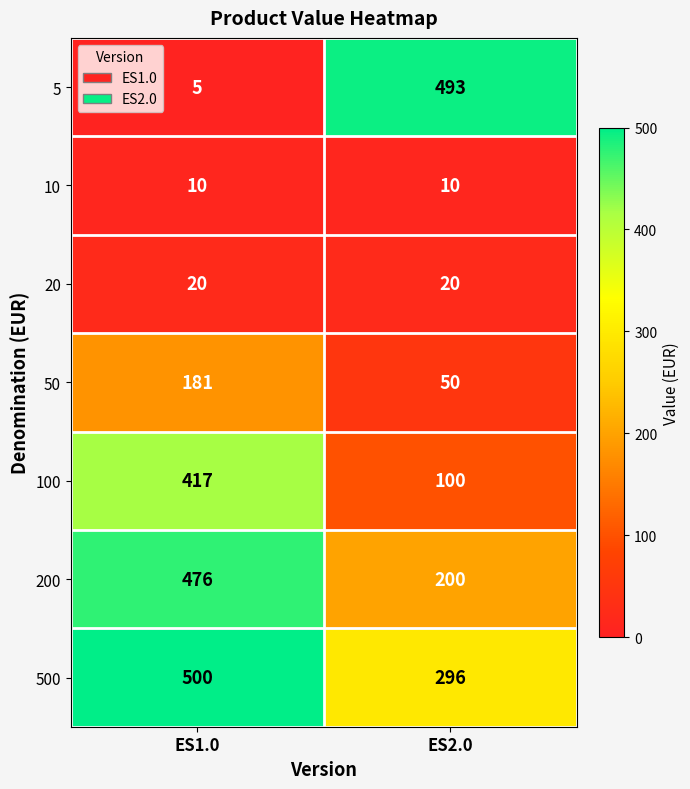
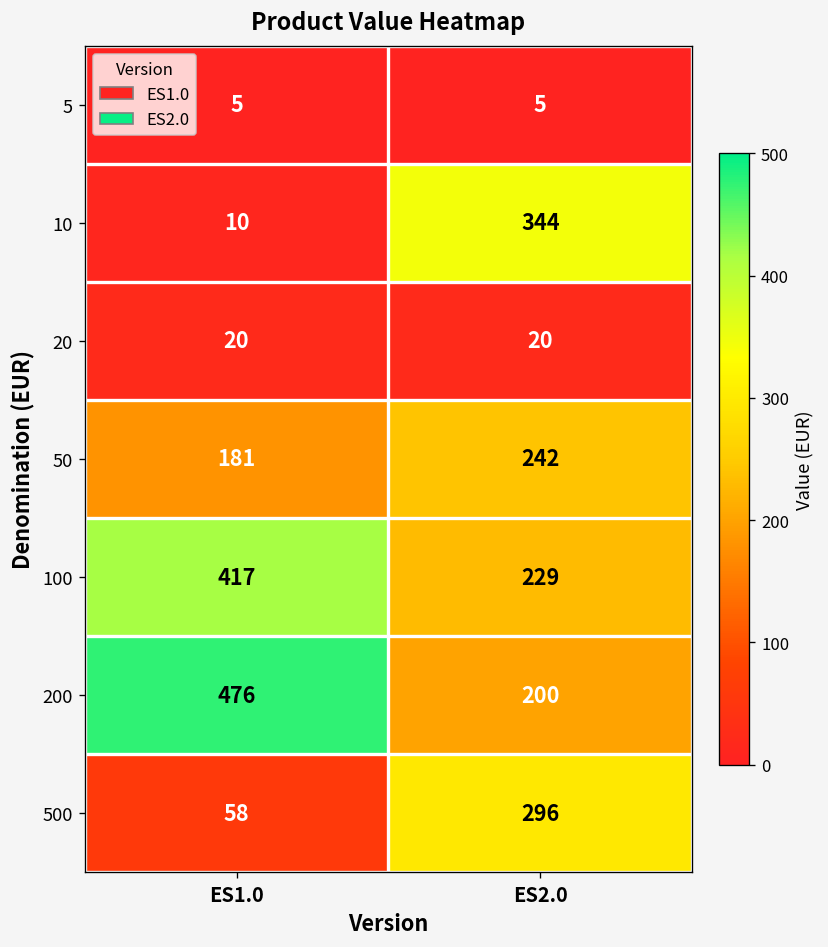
5, ES2.0: 493 -> 5
10, ES2.0: 10 -> 344
50, ES2.0: 50 -> 242
100, ES2.0: 100 -> 229
500, ES1.0: 500 -> 58
